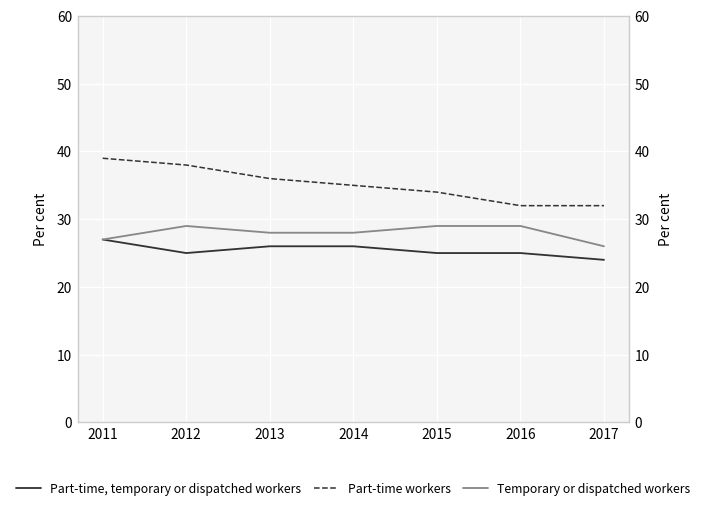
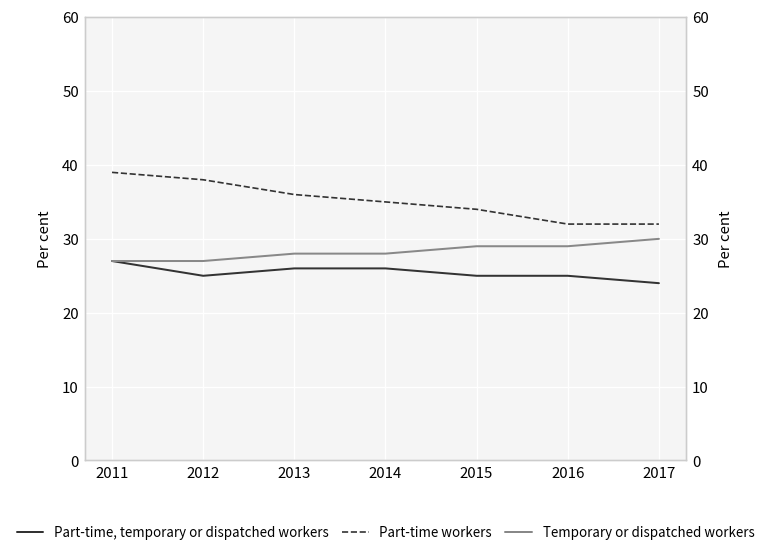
Temporary or dispatched workers, 2012: 29 -> 27
Temporary or dispatched workers, 2017: 26 -> 30
